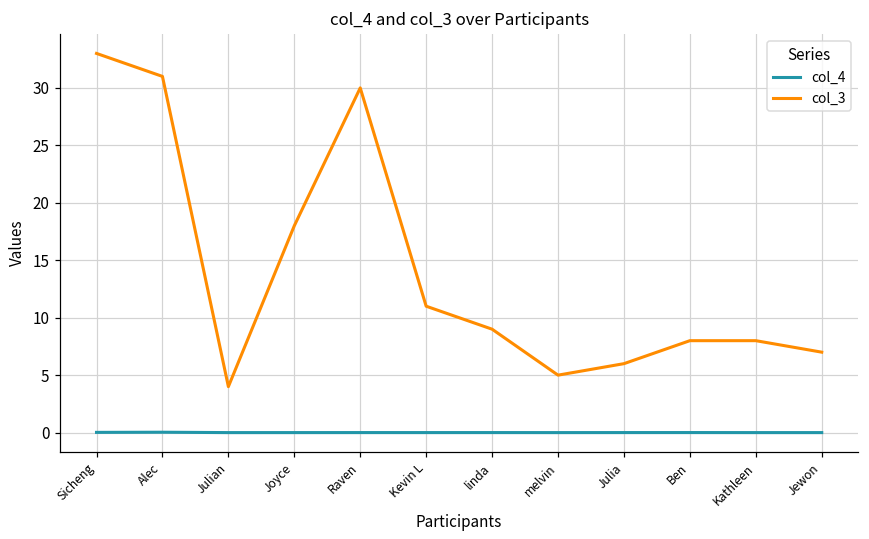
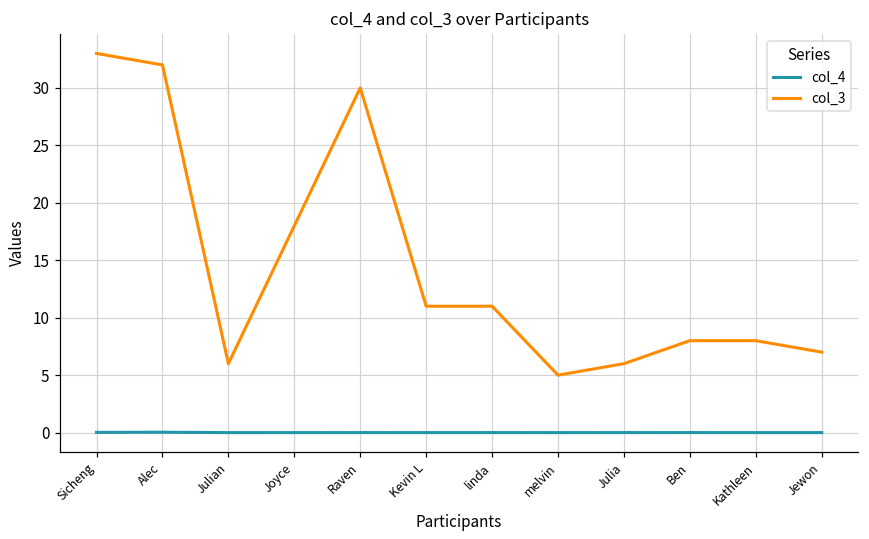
col_3, Alec: 31 -> 32
col_3, Julian: 4 -> 6
col_3, linda: 9 -> 11
